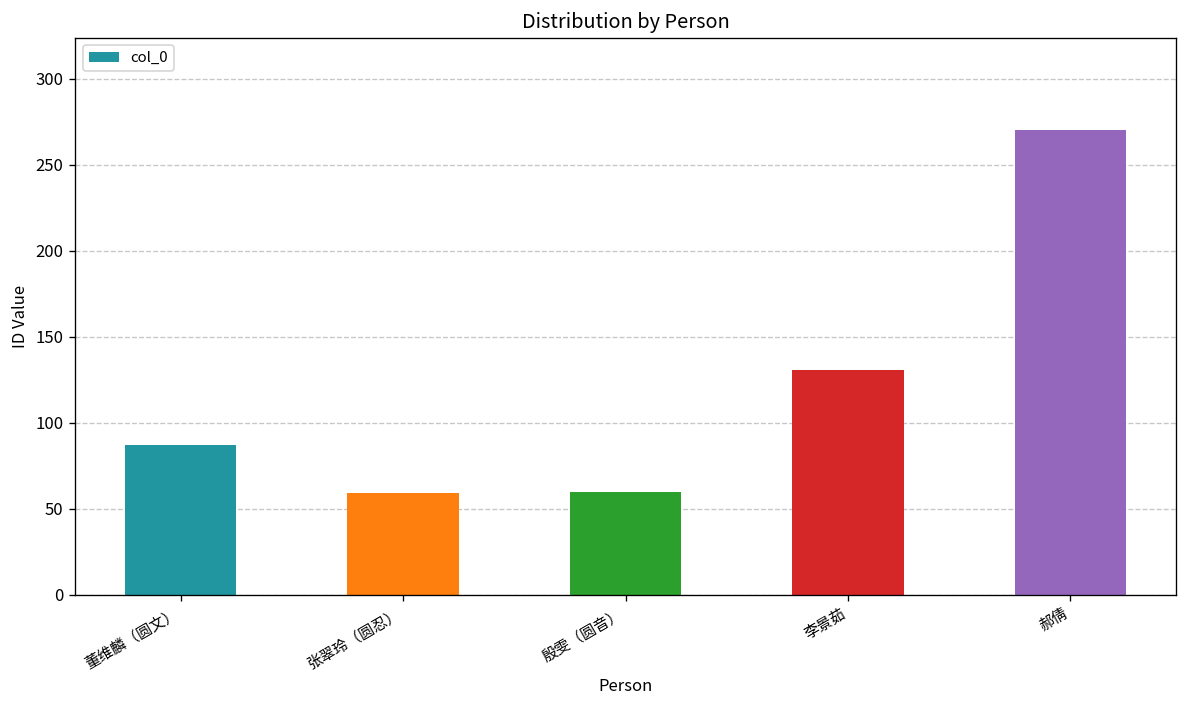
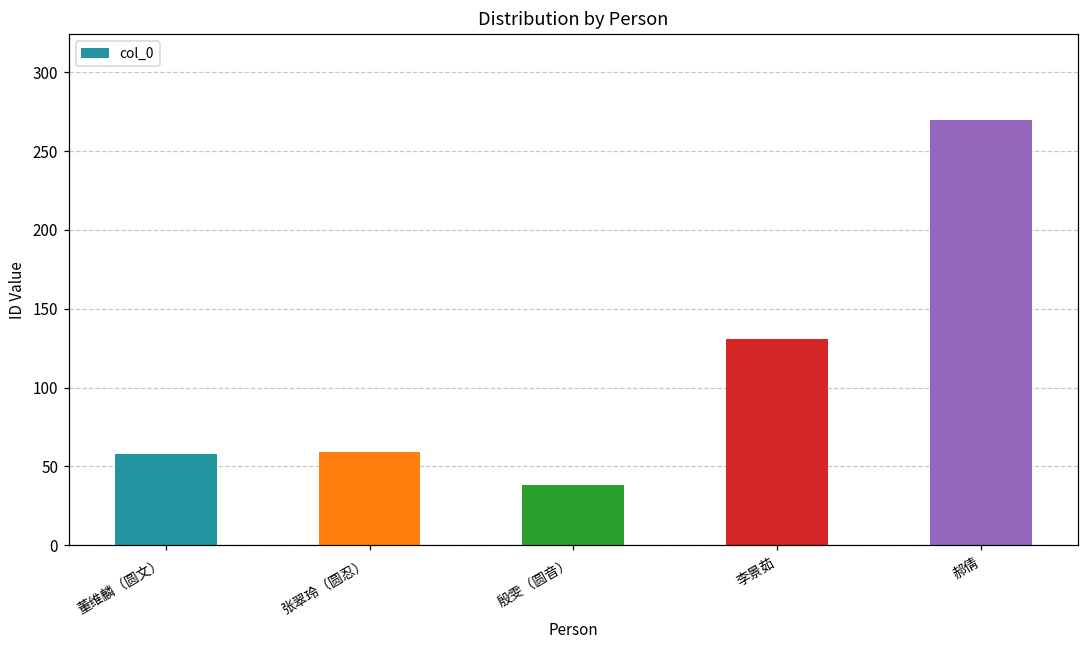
董维麟（圆文）: 87 -> 58
殷雯（圆音）: 60 -> 38
